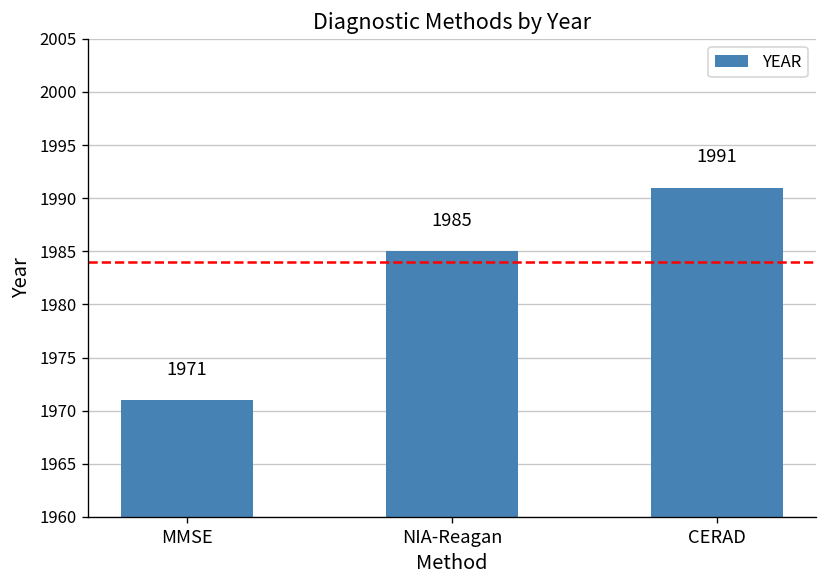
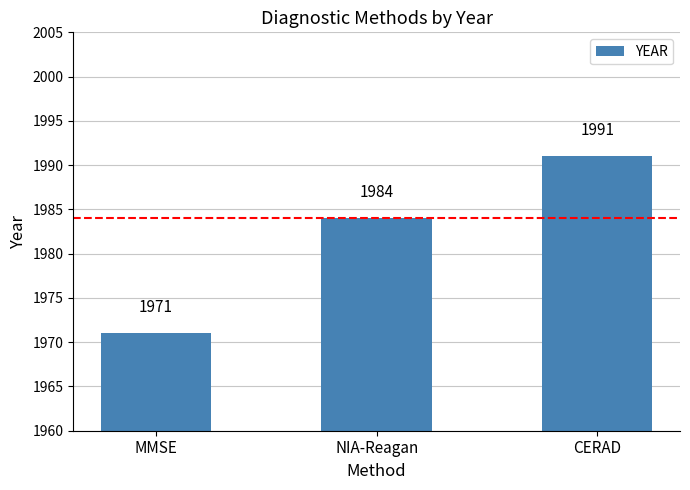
NIA-Reagan: 1985 -> 1984
